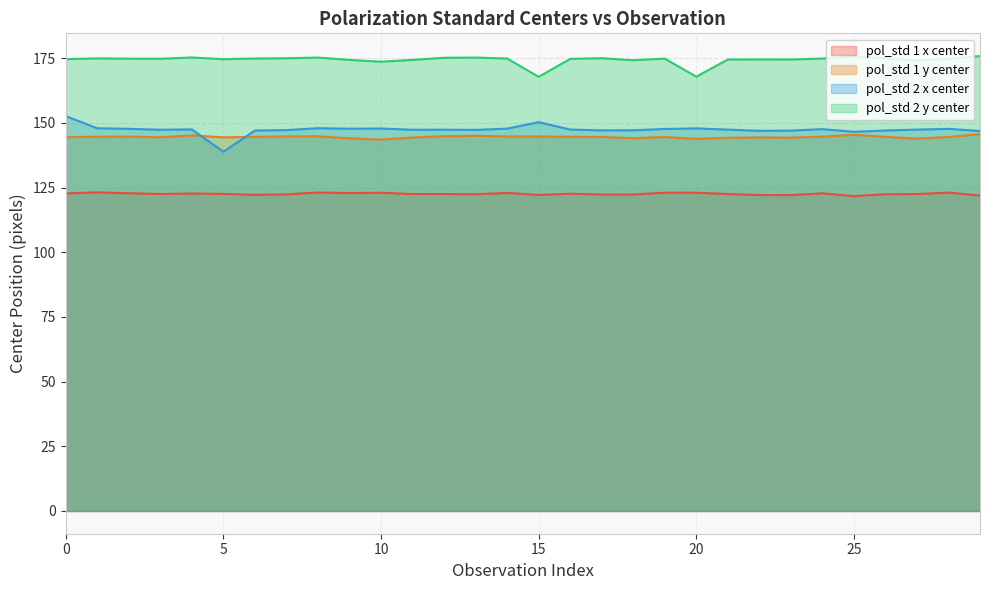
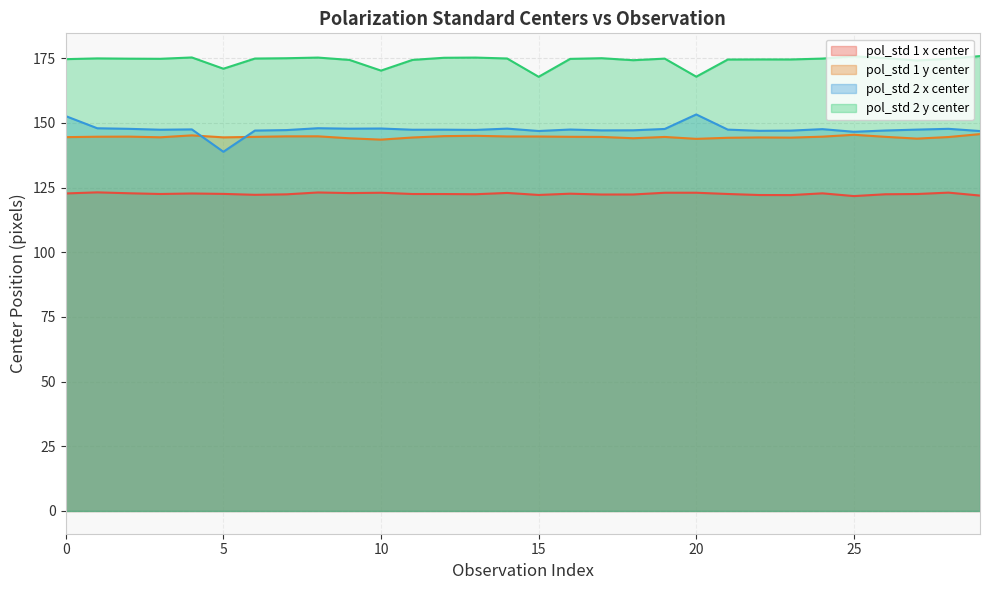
pol_std 2 y center, 5: 175 -> 171
pol_std 2 y center, 10: 174 -> 170
pol_std 2 x center, 15: 150 -> 147
pol_std 2 x center, 20: 148 -> 153
